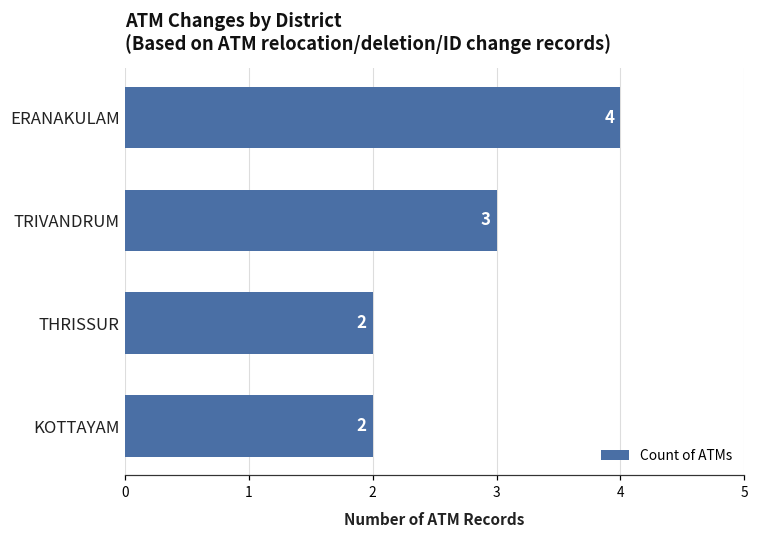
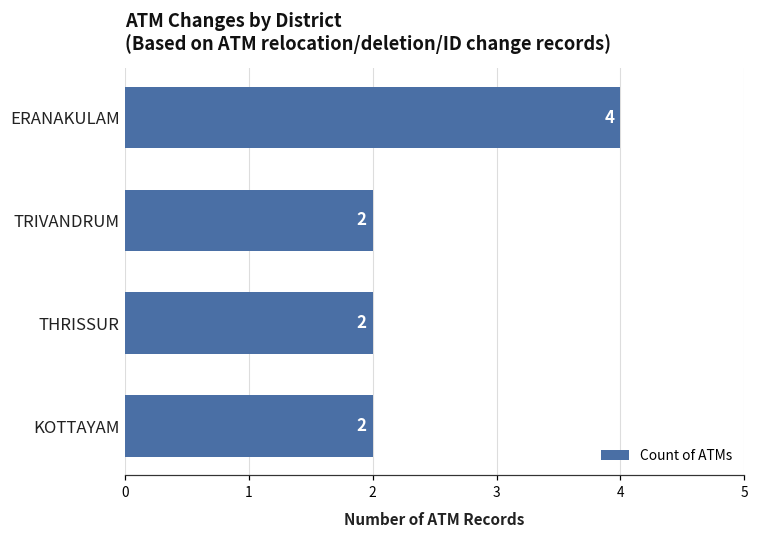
TRIVANDRUM: 3 -> 2
